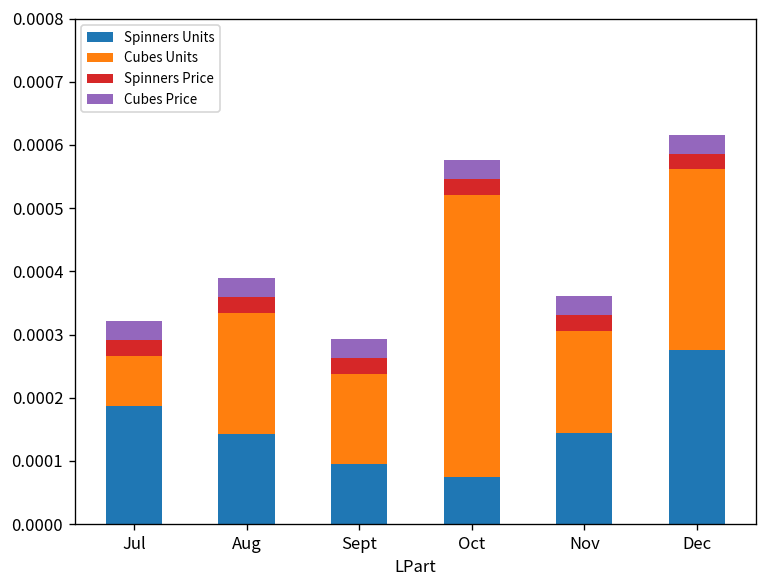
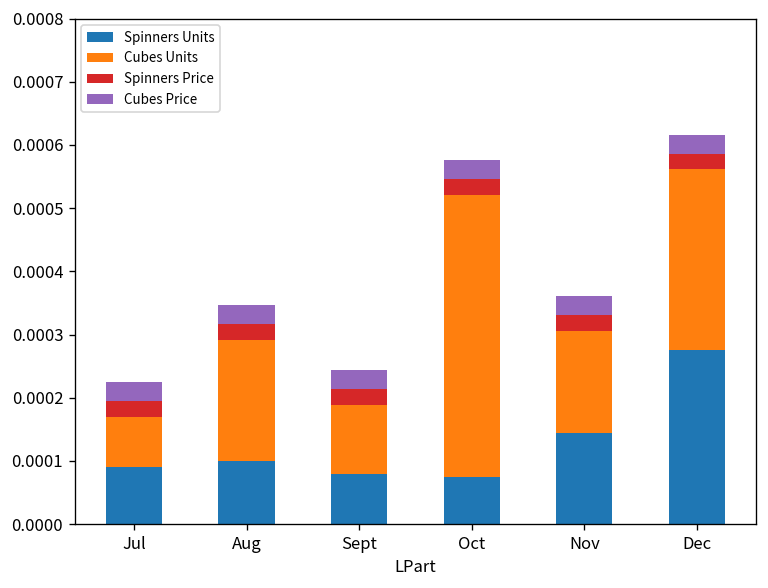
Spinners Units, Jul: 0.00019 -> 0.00009
Spinners Units, Aug: 0.00014 -> 0.00010
Spinners Units, Sept: 0.00010 -> 0.00008
Cubes Units, Sept: 0.00014 -> 0.00011
